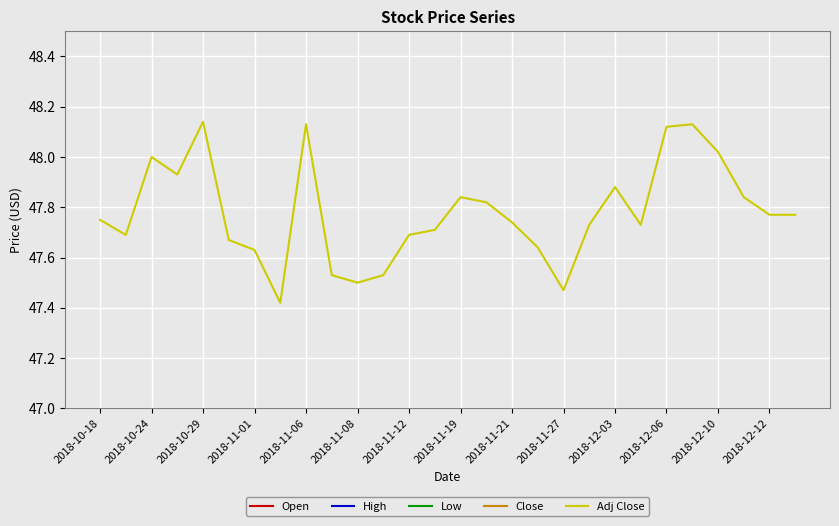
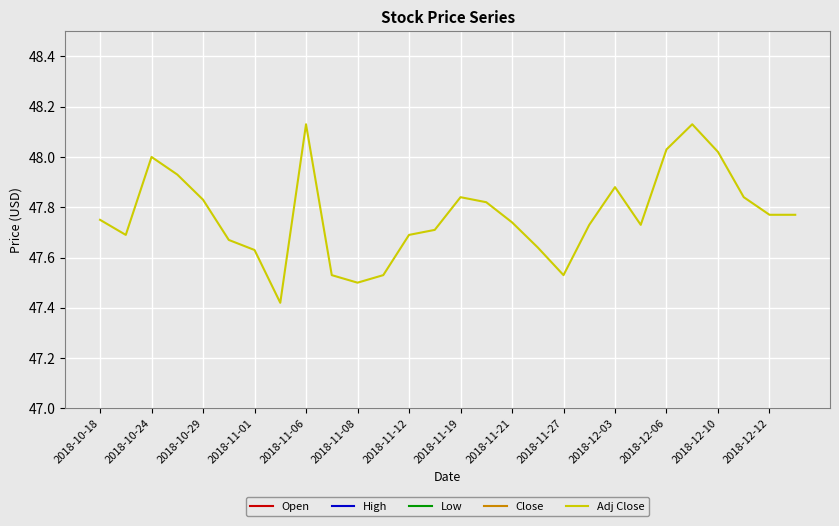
Adj Close, 2018-10-29: 48.14 -> 47.83
Adj Close, 2018-11-27: 47.47 -> 47.53
Adj Close, 2018-12-06: 48.12 -> 48.03
